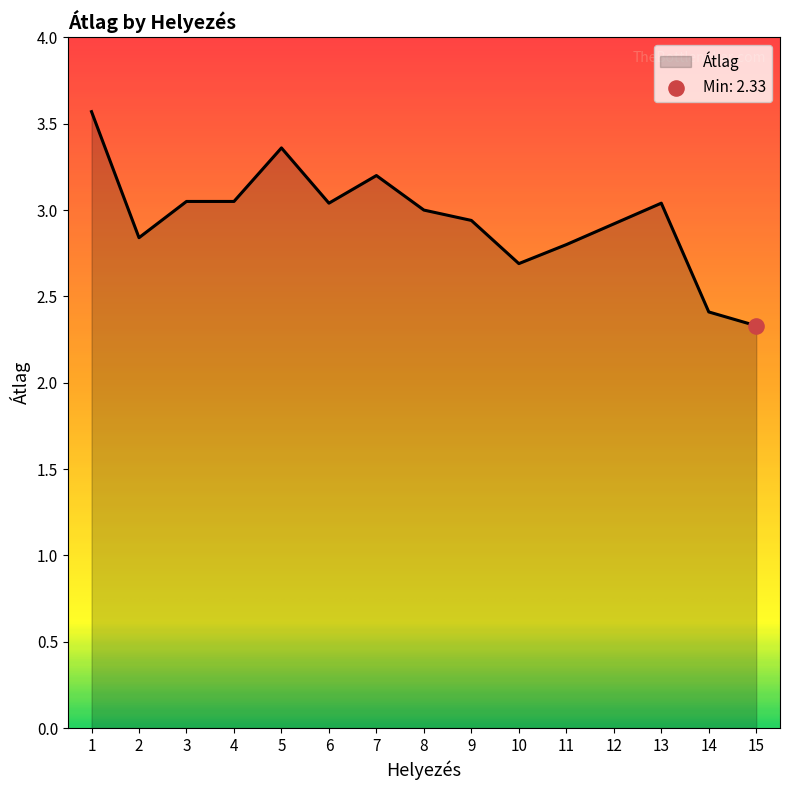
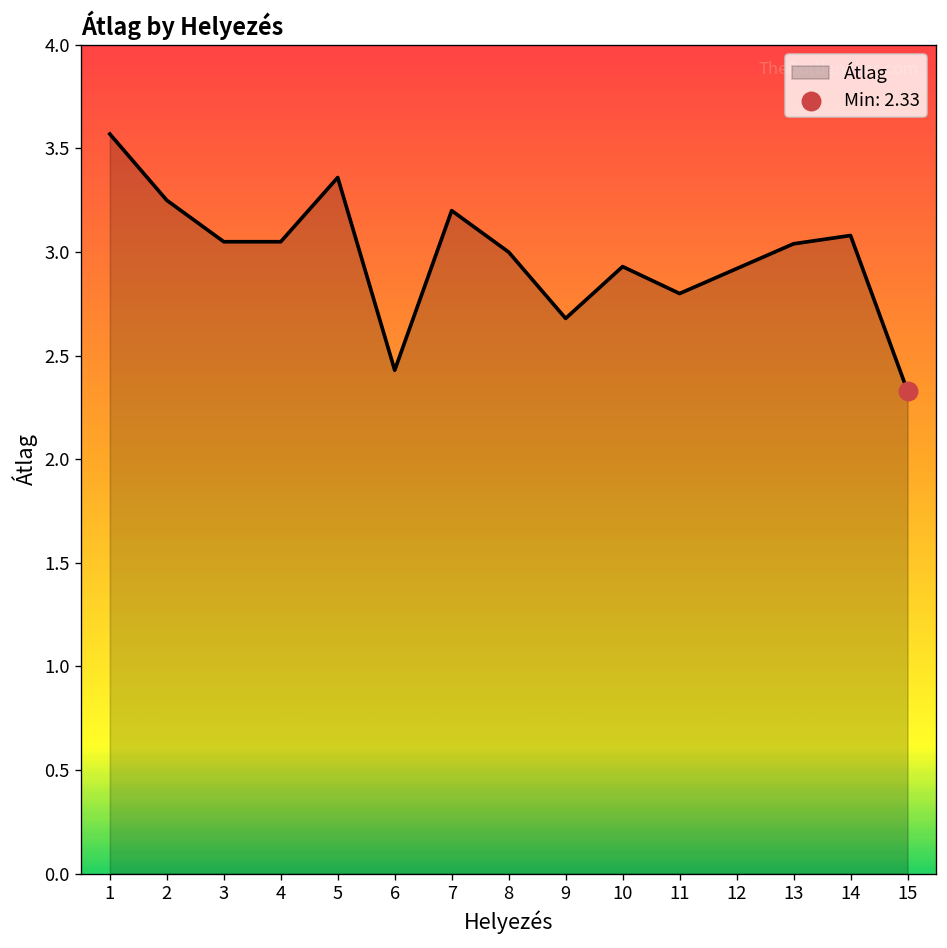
Átlag, 2: 2.84 -> 3.25
Átlag, 6: 3.04 -> 2.43
Átlag, 9: 2.94 -> 2.68
Átlag, 10: 2.69 -> 2.93
Átlag, 14: 2.41 -> 3.08
